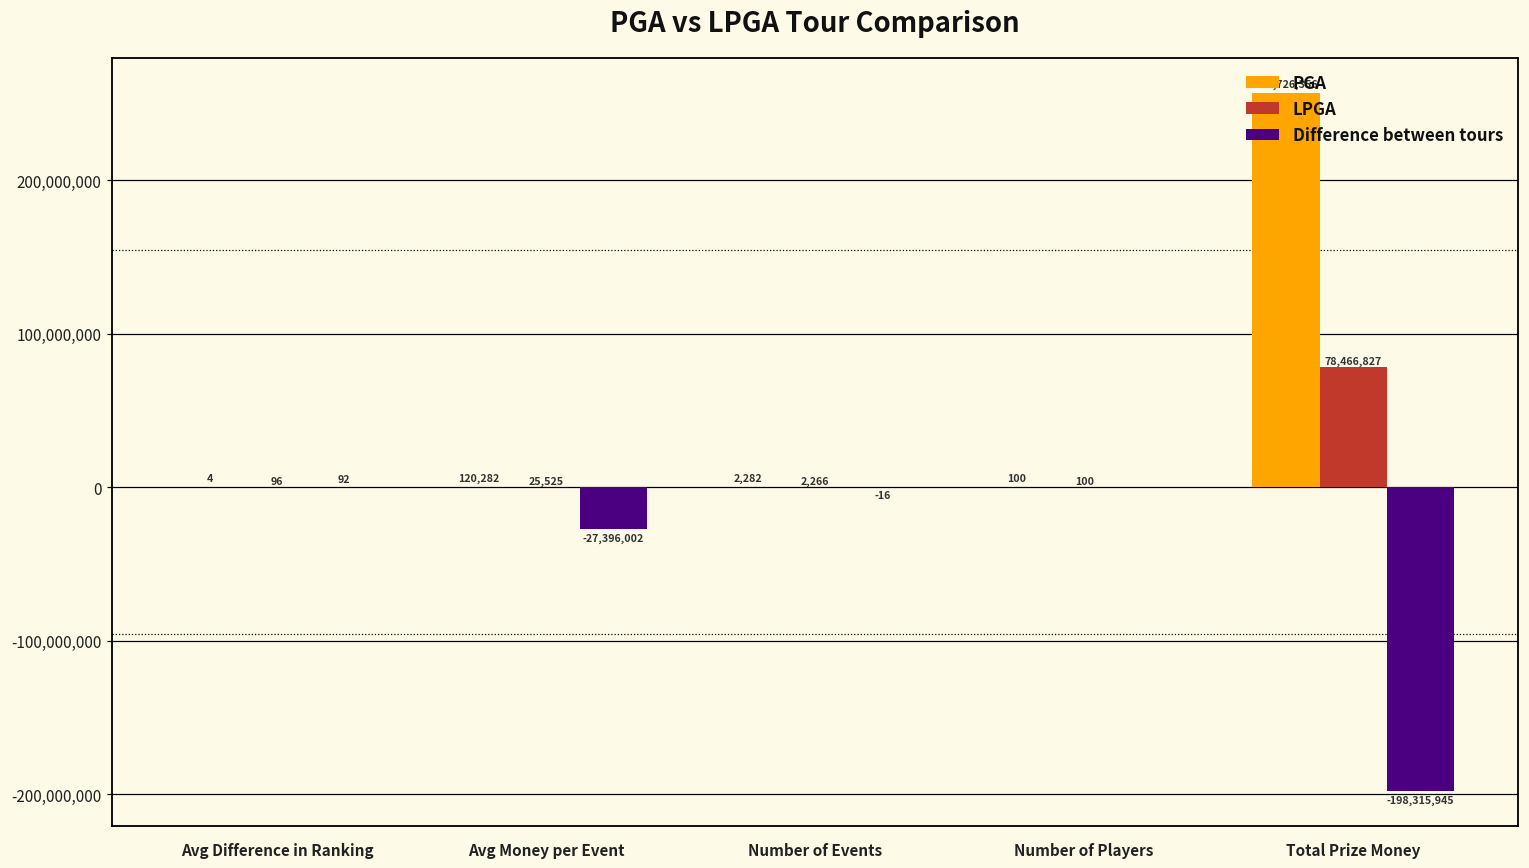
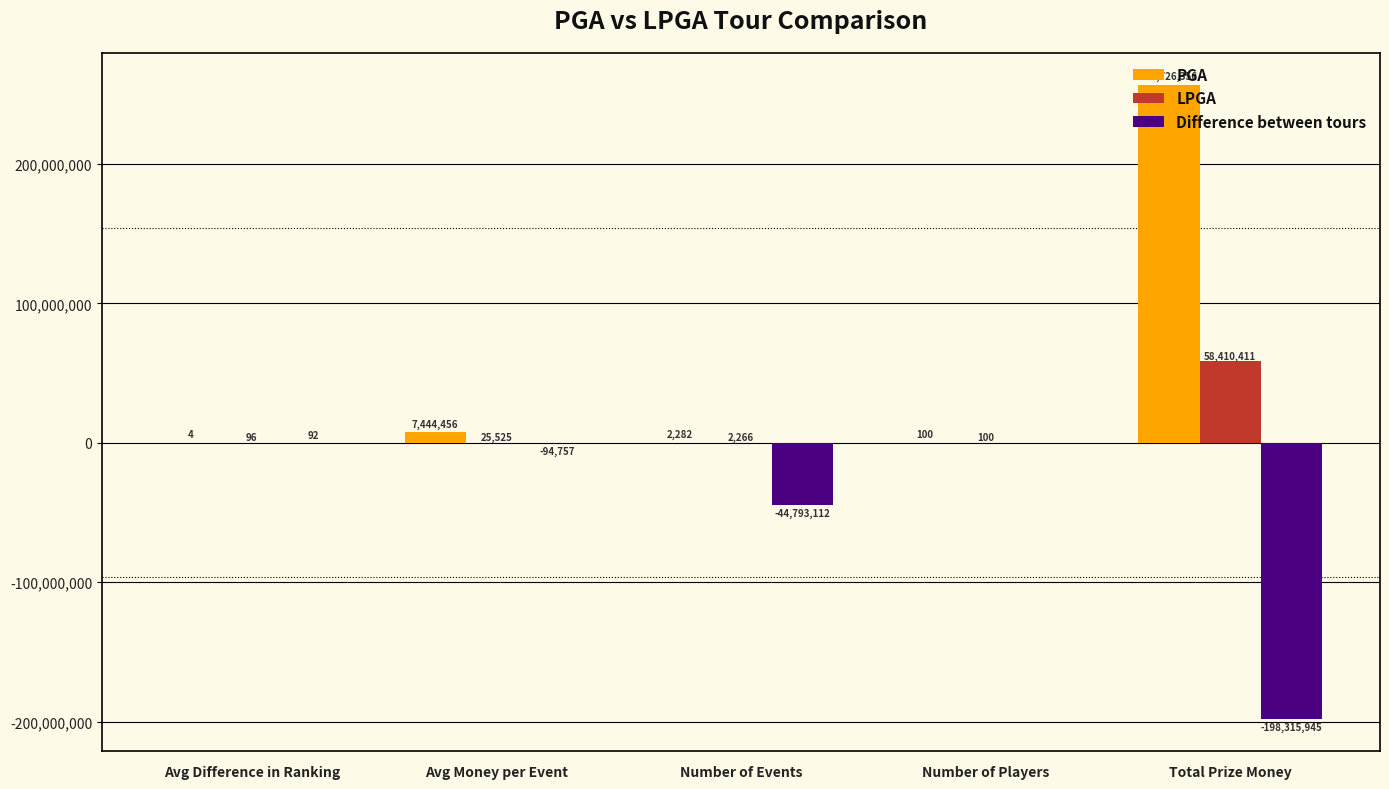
PGA, Avg Money per Event: 120,282 -> 7,444,456
Difference between tours, Avg Money per Event: -27,396,002 -> -94,757
Difference between tours, Number of Events: -16 -> -44,793,112
LPGA, Total Prize Money: 78,466,827 -> 58,410,411
